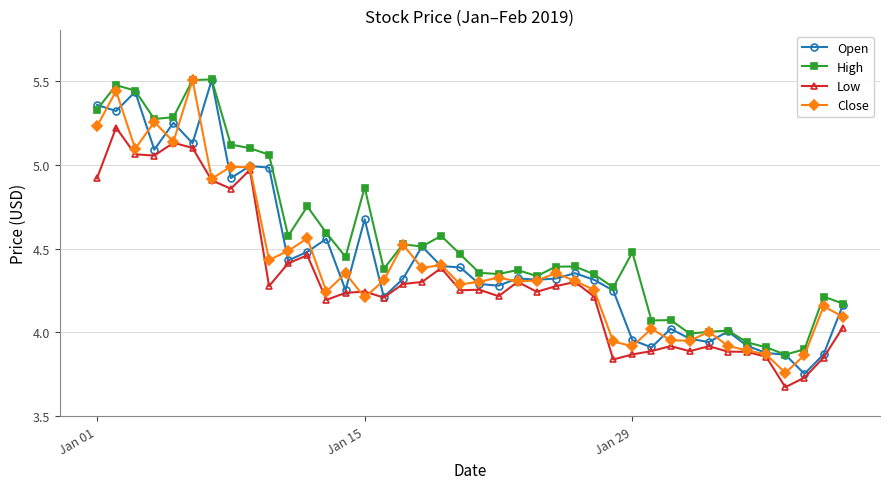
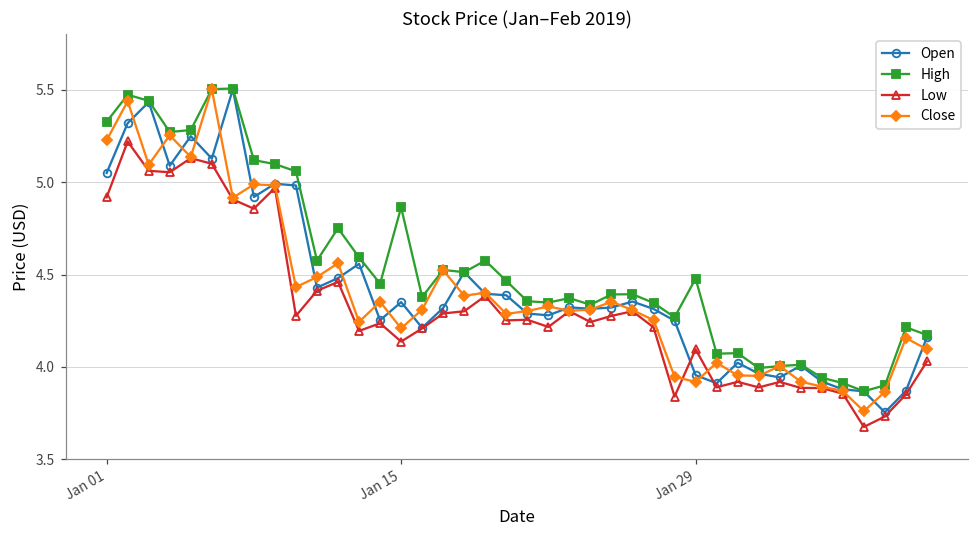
Open, Jan 01: 5.36 -> 5.05
Open, Jan 15: 4.67 -> 4.35
Low, Jan 15: 4.24 -> 4.14
Low, Jan 29: 3.87 -> 4.09
